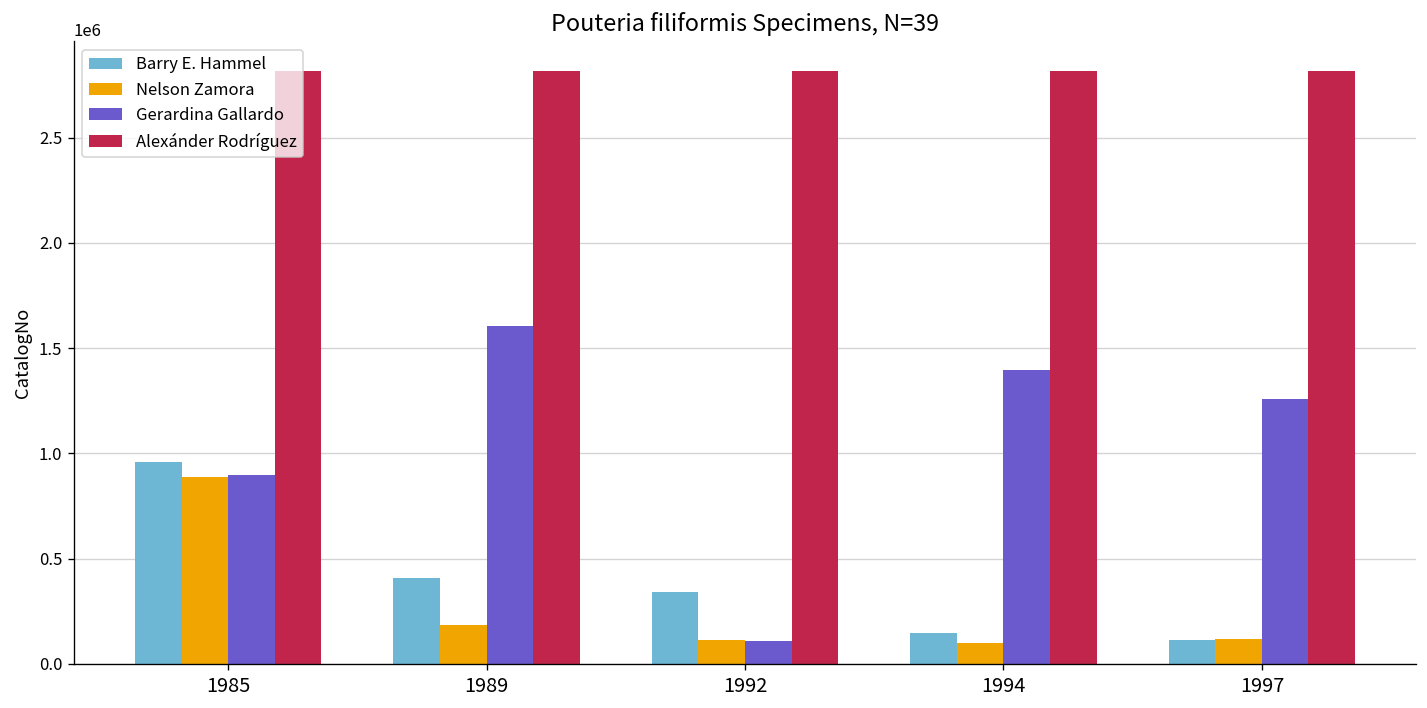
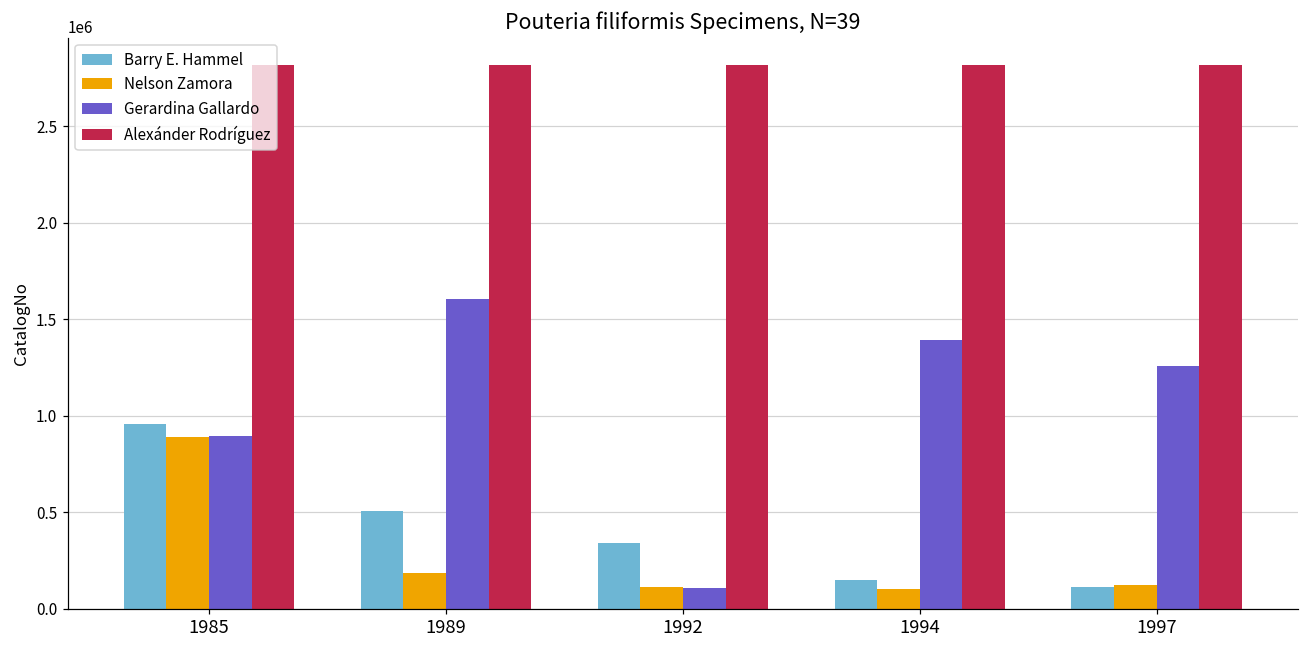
Barry E. Hammel, 1989: 410000 -> 510000
